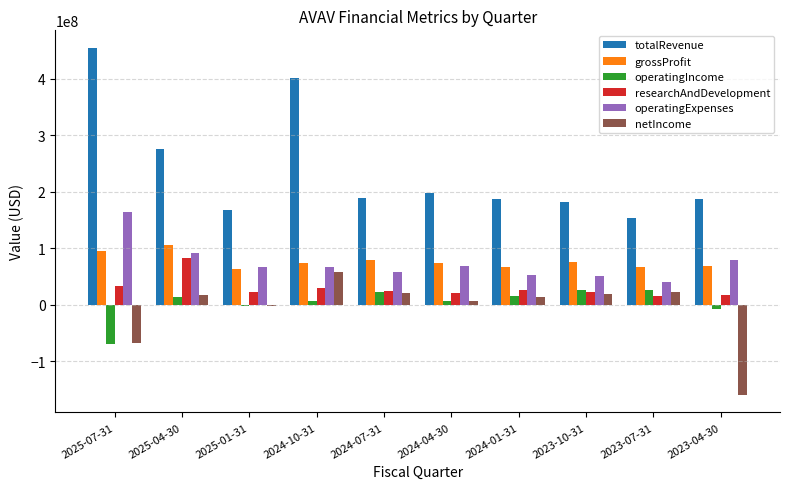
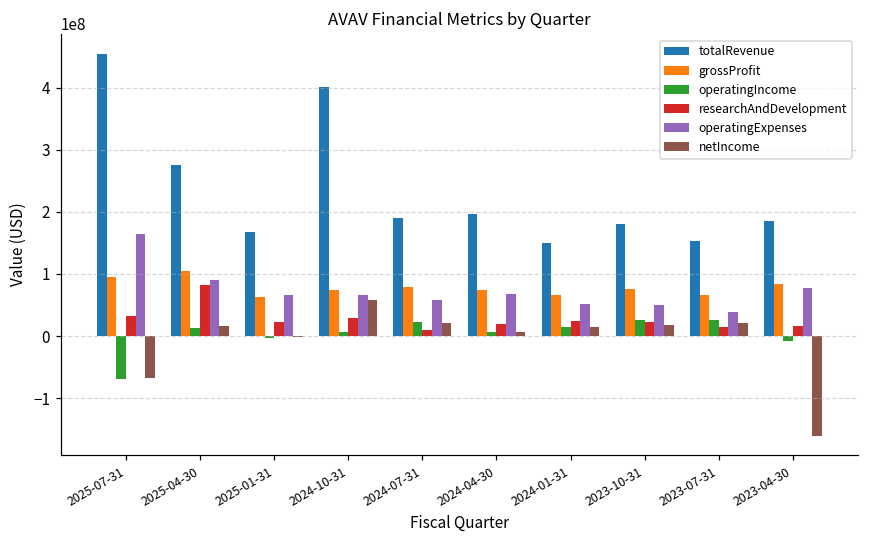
researchAndDevelopment, 2024-07-31: 20000000 -> 10000000
totalRevenue, 2024-01-31: 190000000 -> 150000000
grossProfit, 2023-04-30: 70000000 -> 80000000
